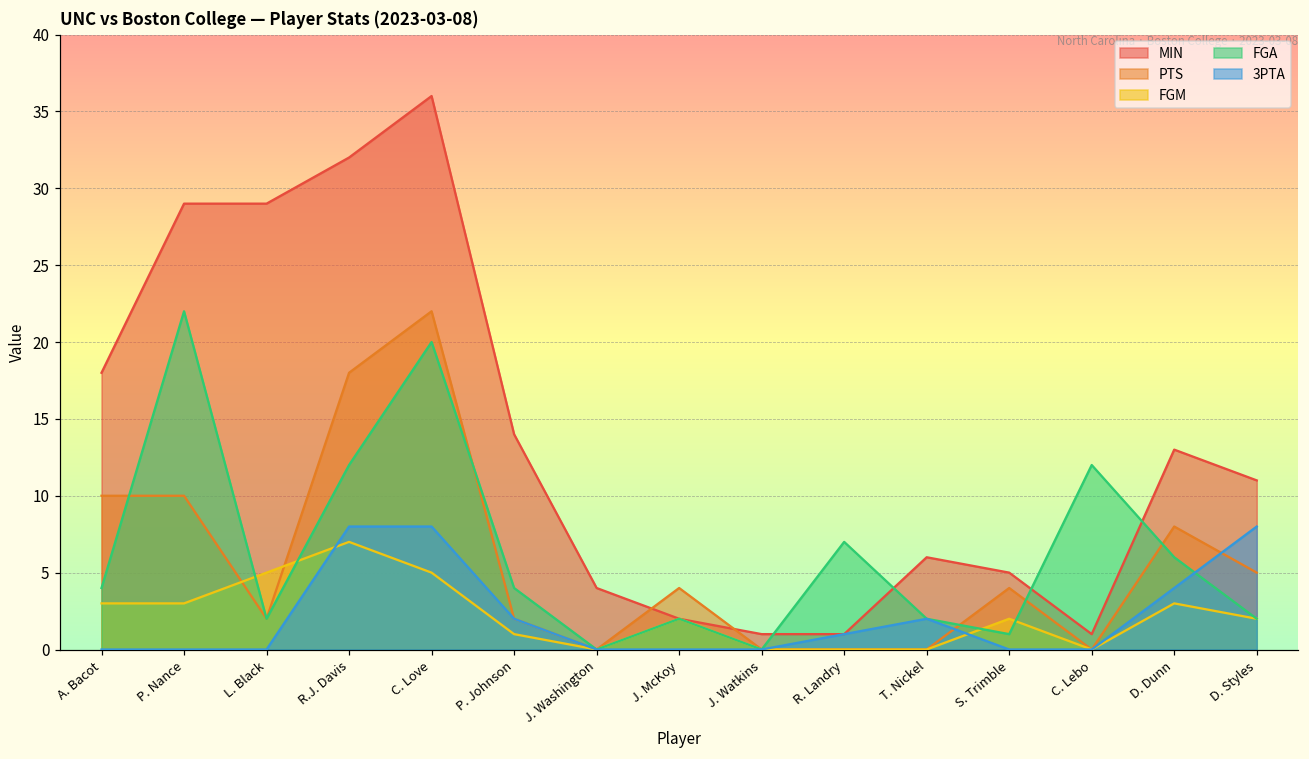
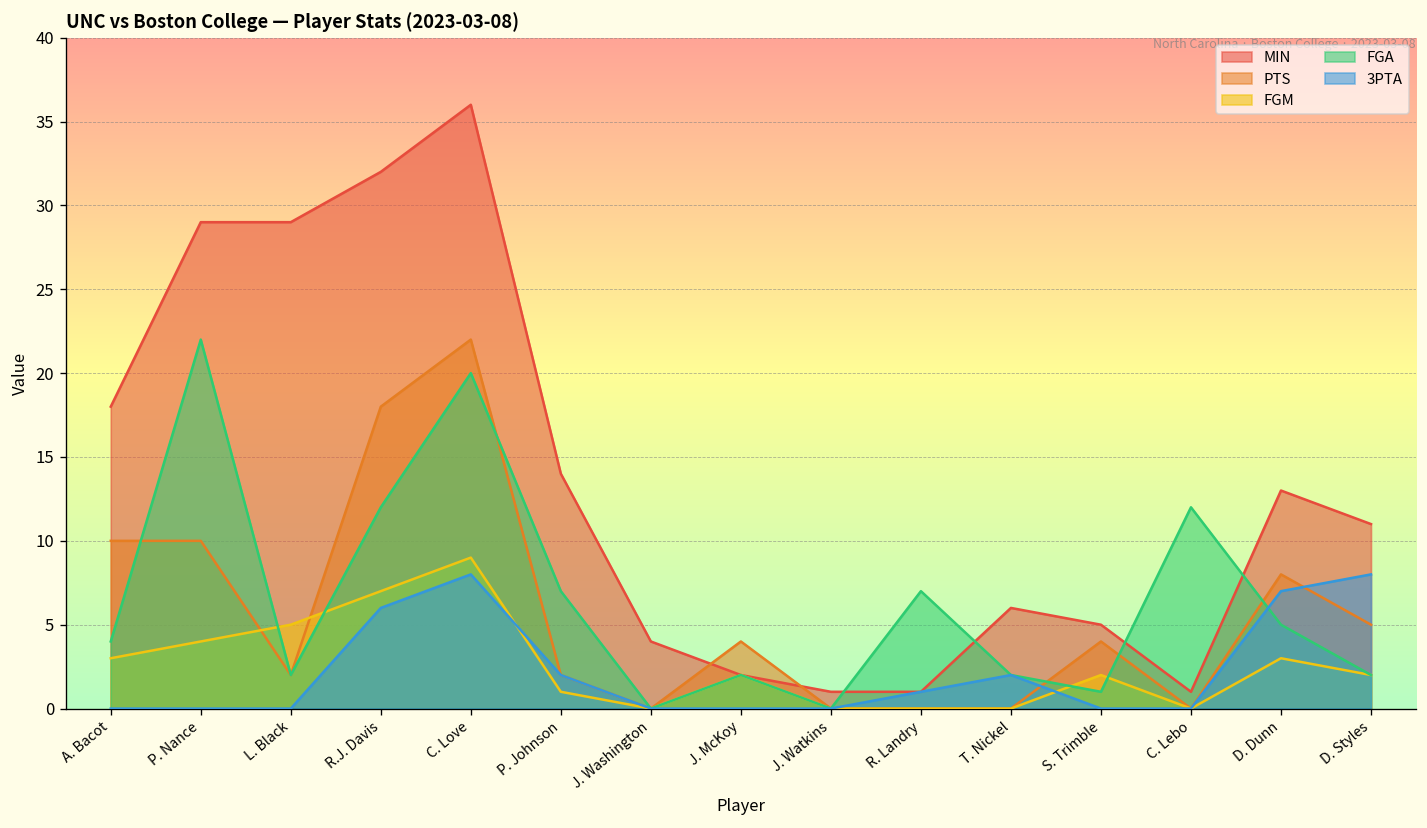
FGM, P. Nance: 3 -> 4
3PTA, R.J. Davis: 8 -> 6
FGM, C. Love: 5 -> 9
FGA, P. Johnson: 4 -> 7
FGA, D. Dunn: 6 -> 5
3PTA, D. Dunn: 4 -> 7
